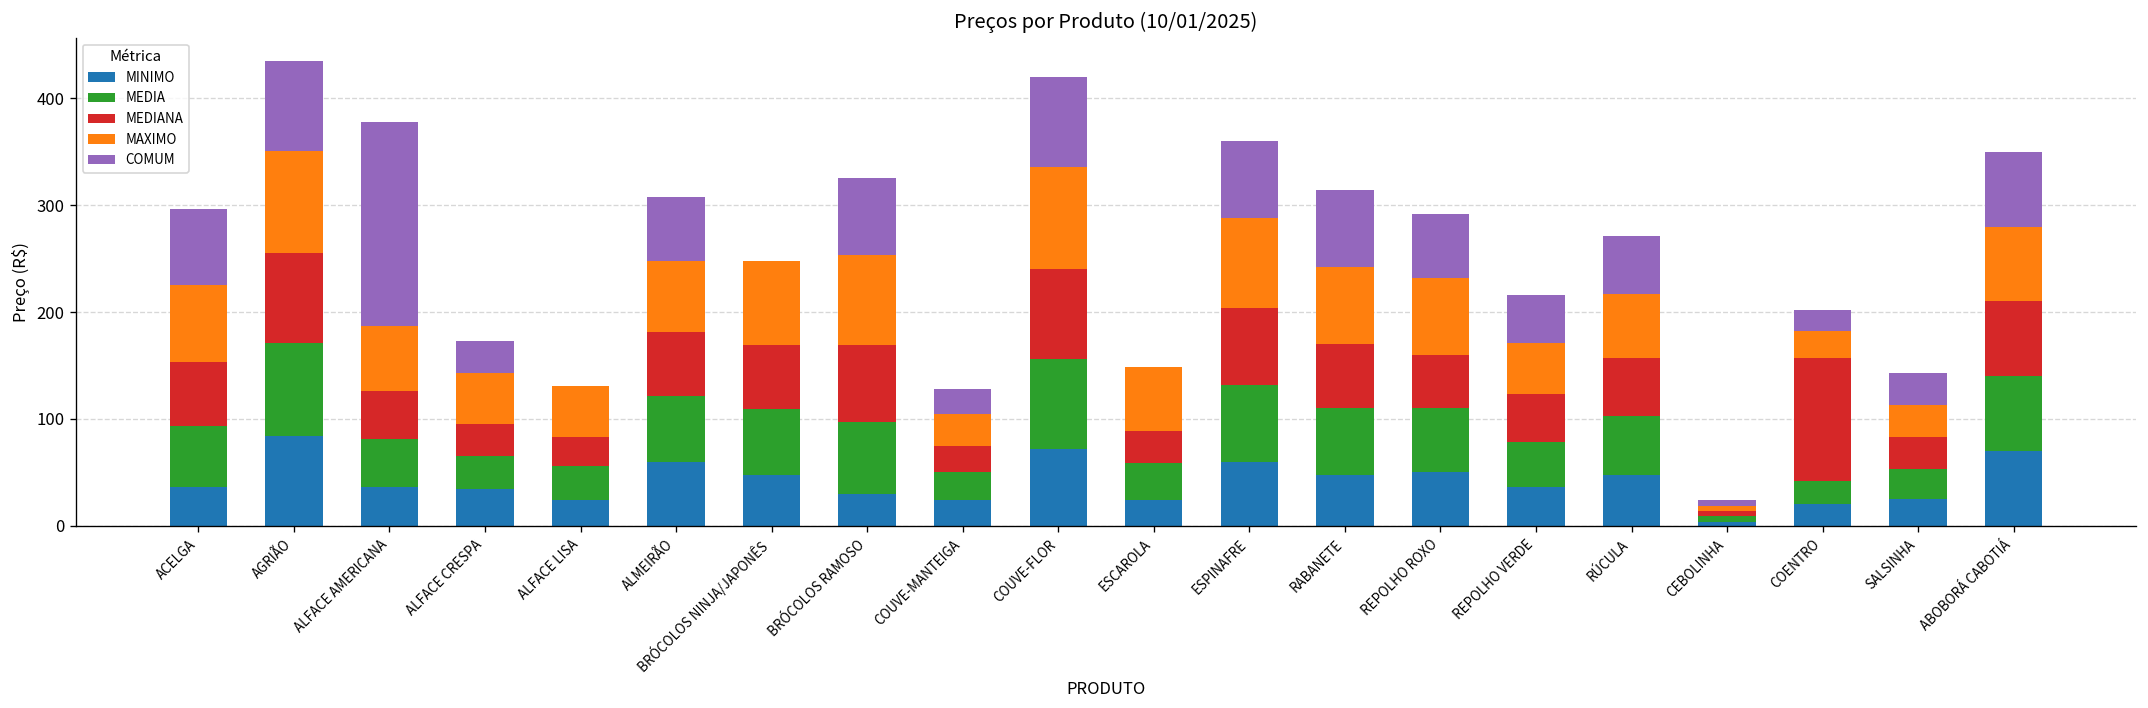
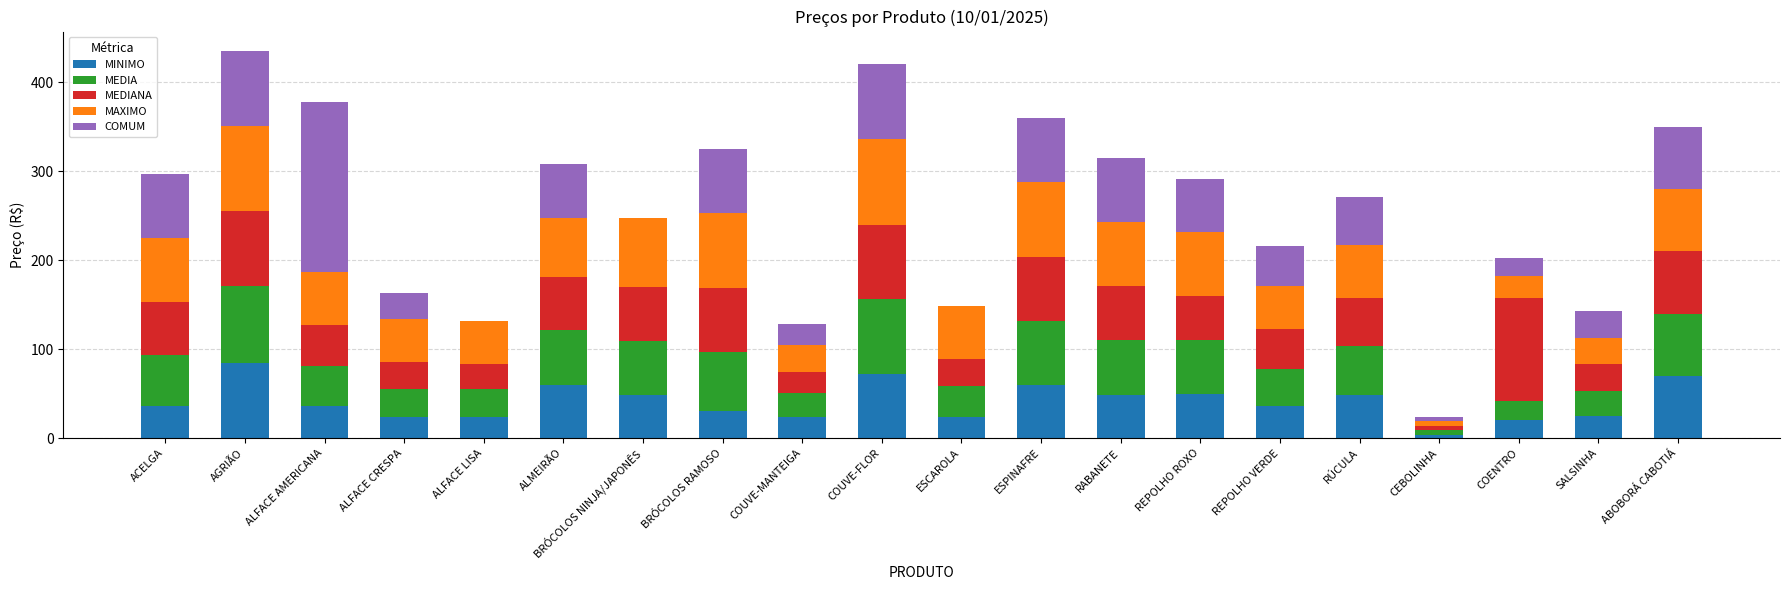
MINIMO, ALFACE CRESPA: 30 -> 20
